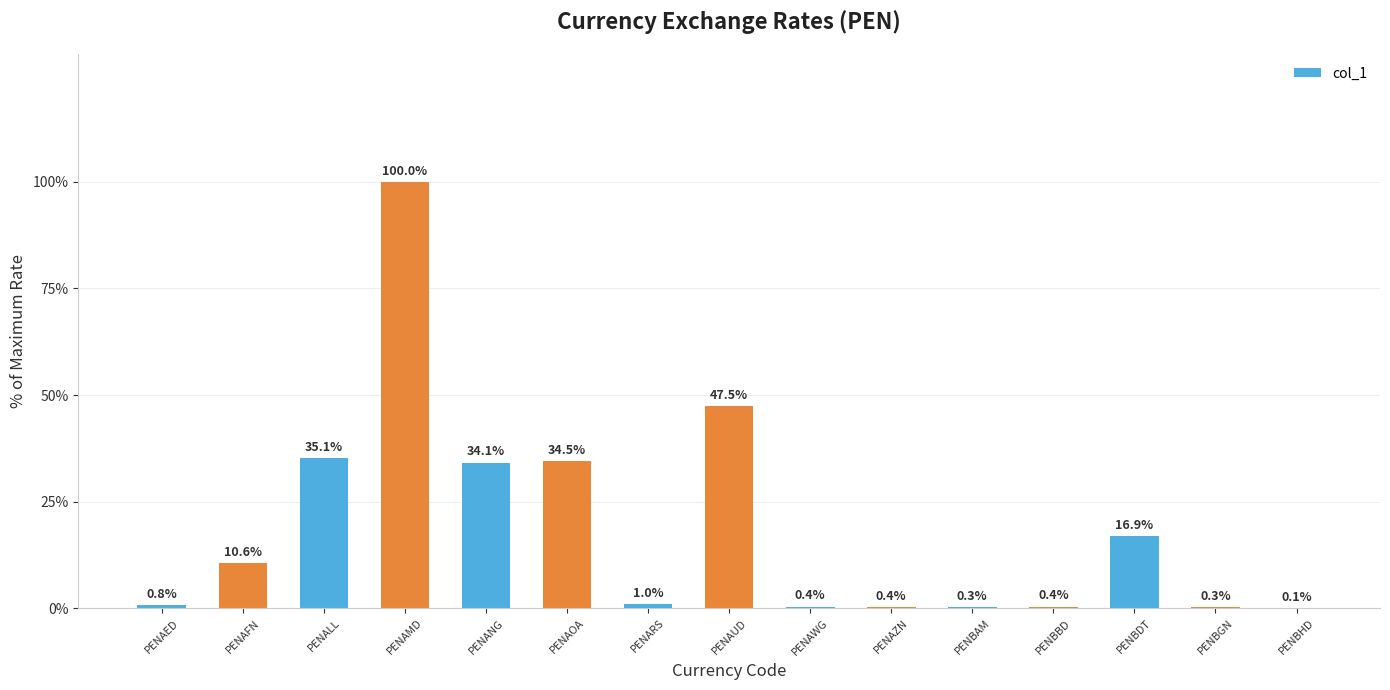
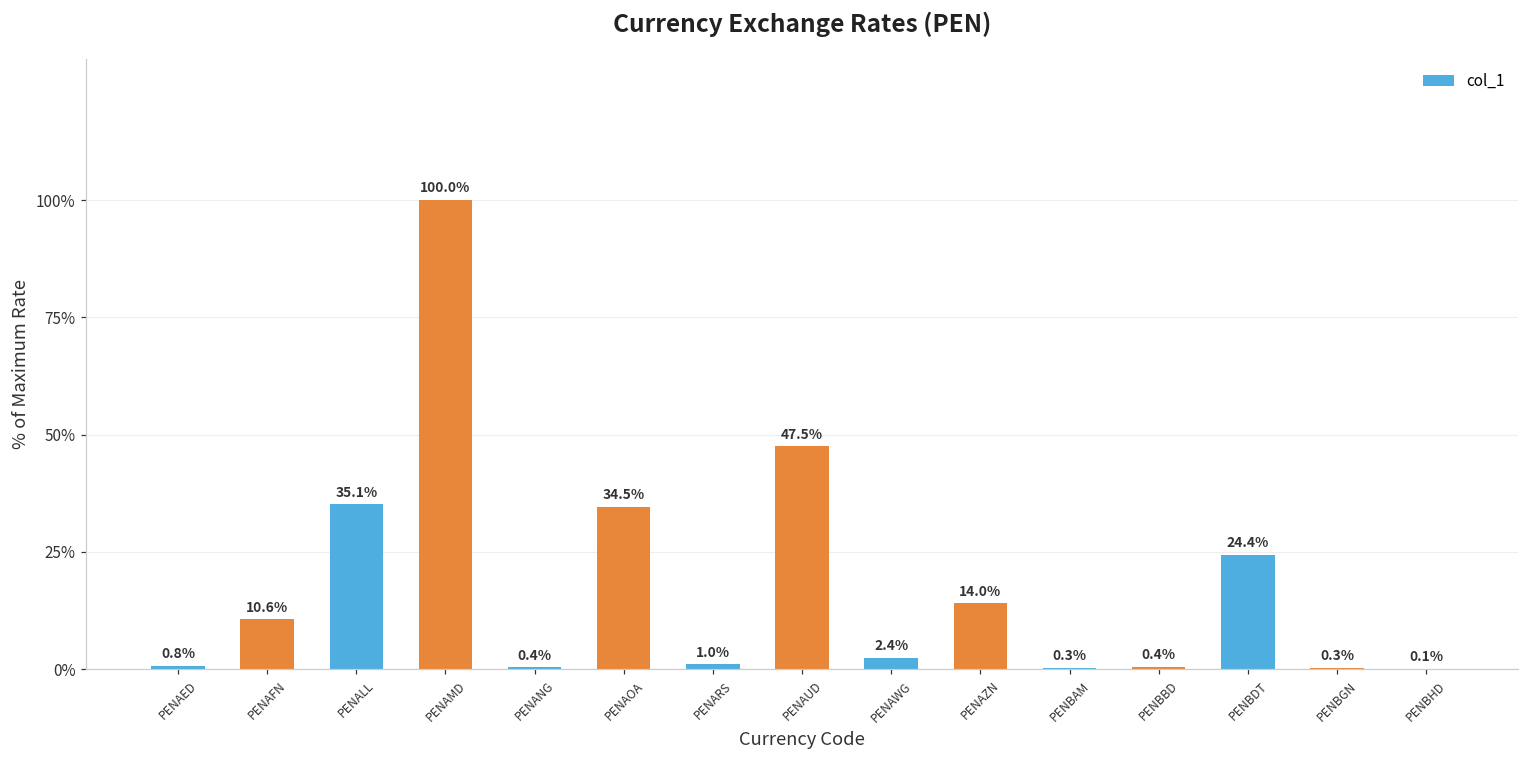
PENANG: 34.1% -> 0.4%
PENAWG: 0.4% -> 2.4%
PENAZN: 0.4% -> 14.0%
PENBDT: 16.9% -> 24.4%
